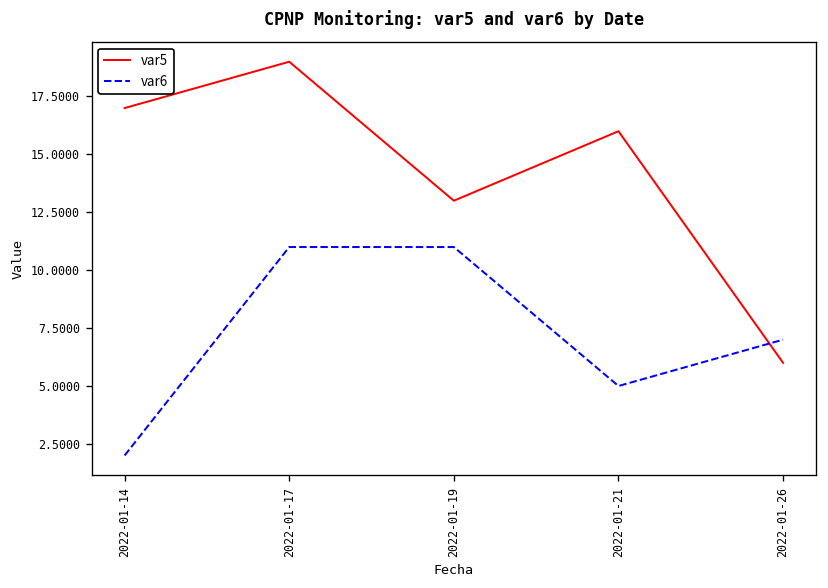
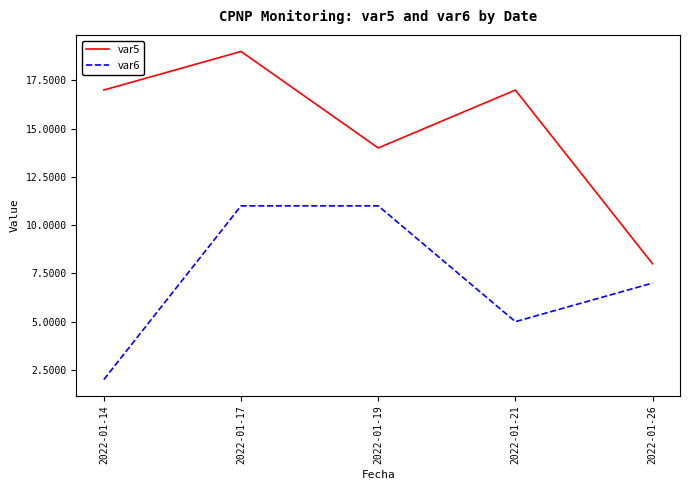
var5, 2022-01-19: 13 -> 14
var5, 2022-01-21: 16 -> 17
var5, 2022-01-26: 6 -> 8
